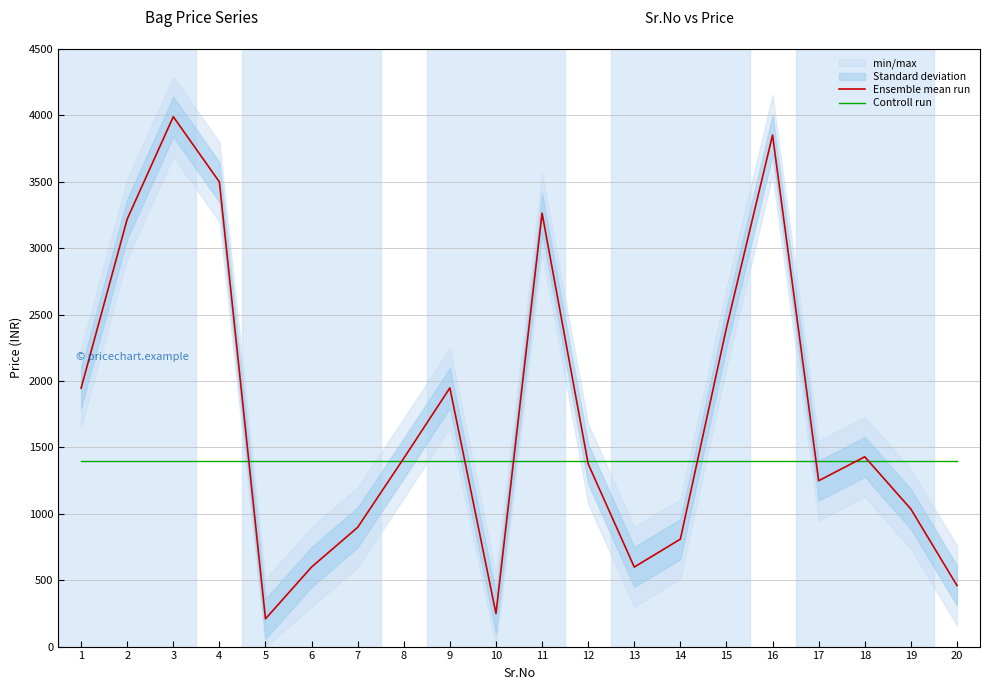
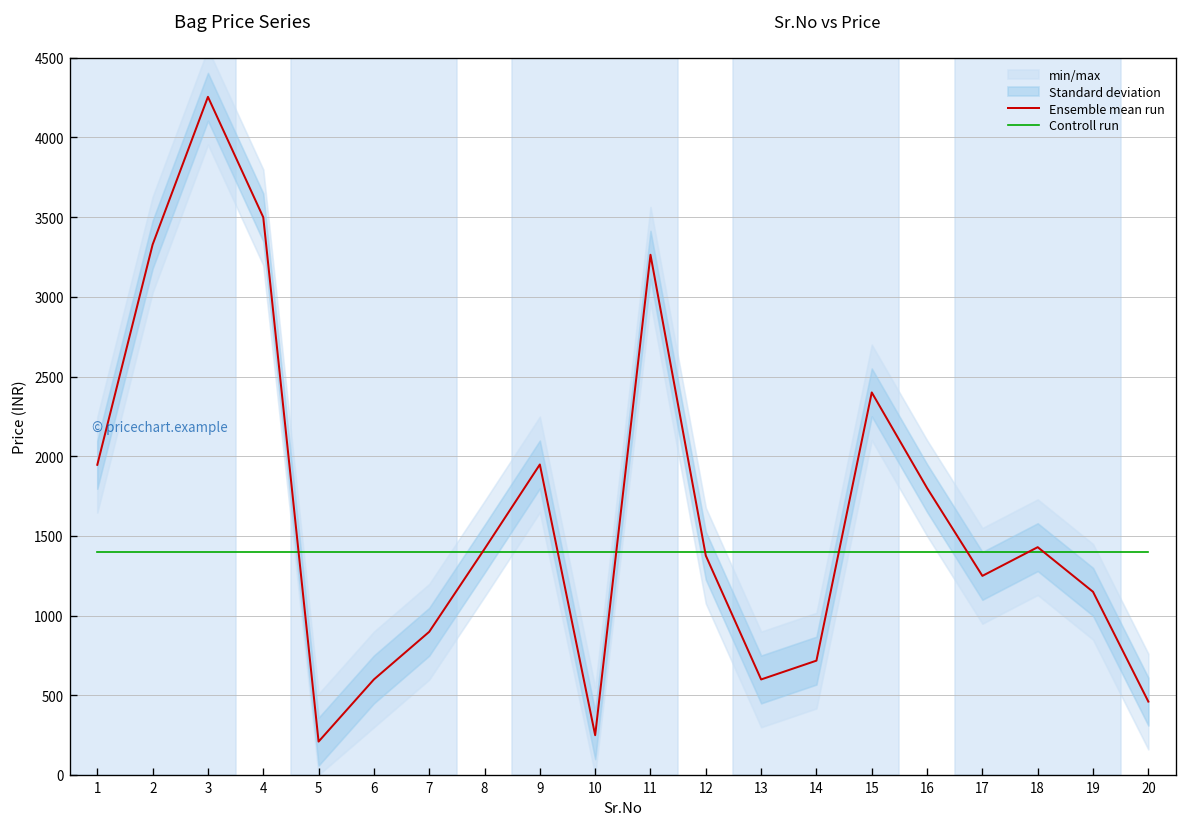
Ensemble mean run, 2: 3220 -> 3330
Ensemble mean run, 3: 3990 -> 4260
Ensemble mean run, 14: 810 -> 720
Ensemble mean run, 16: 3850 -> 1800
Ensemble mean run, 19: 1040 -> 1150
